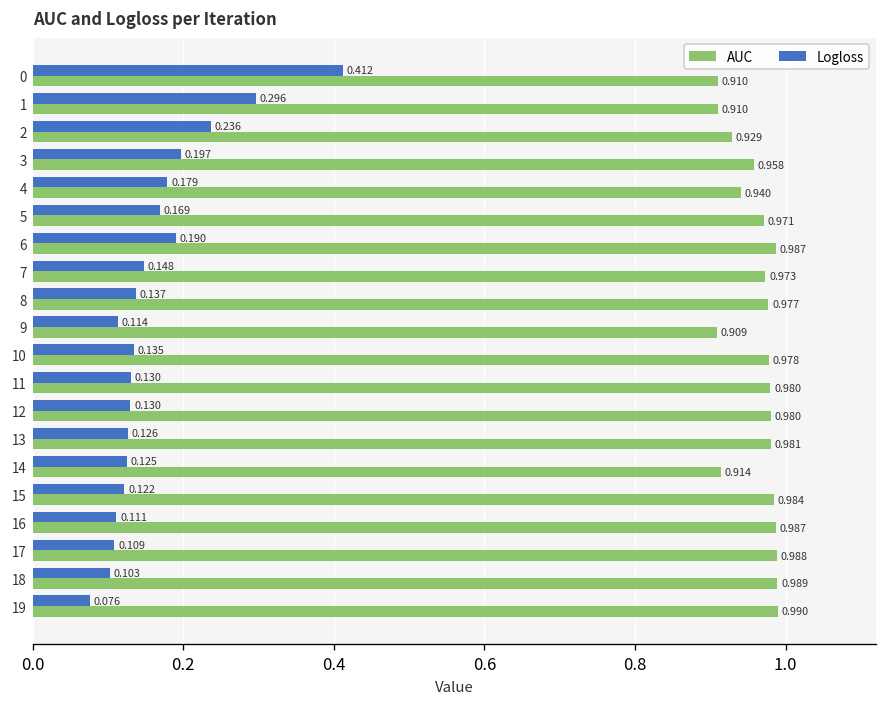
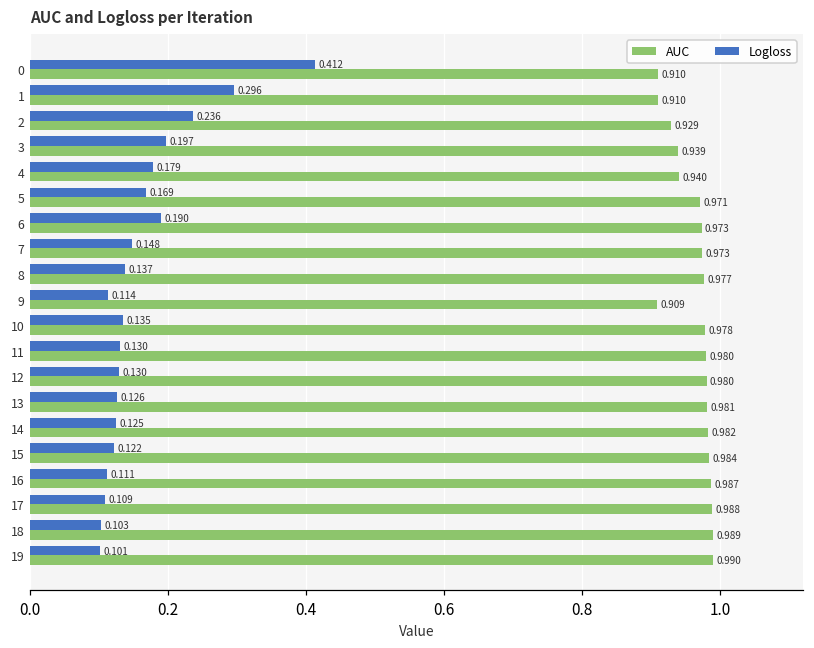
AUC, 3: 0.958 -> 0.939
AUC, 6: 0.987 -> 0.973
AUC, 14: 0.914 -> 0.982
Logloss, 19: 0.076 -> 0.101
